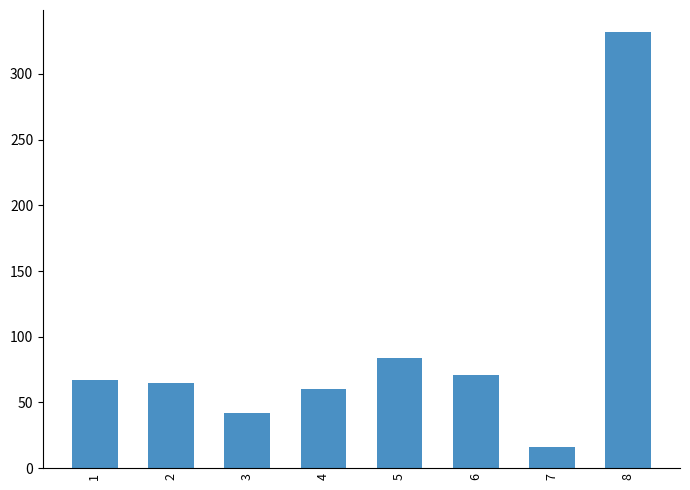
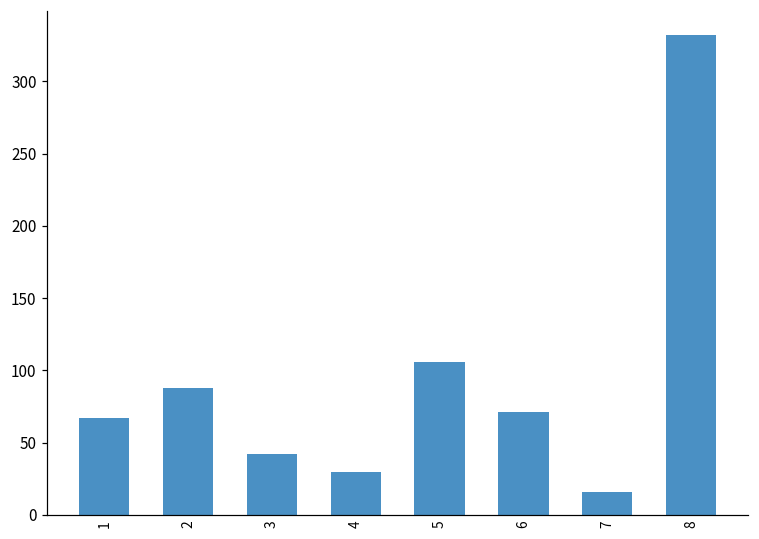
2: 65 -> 88
4: 60 -> 30
5: 84 -> 106
